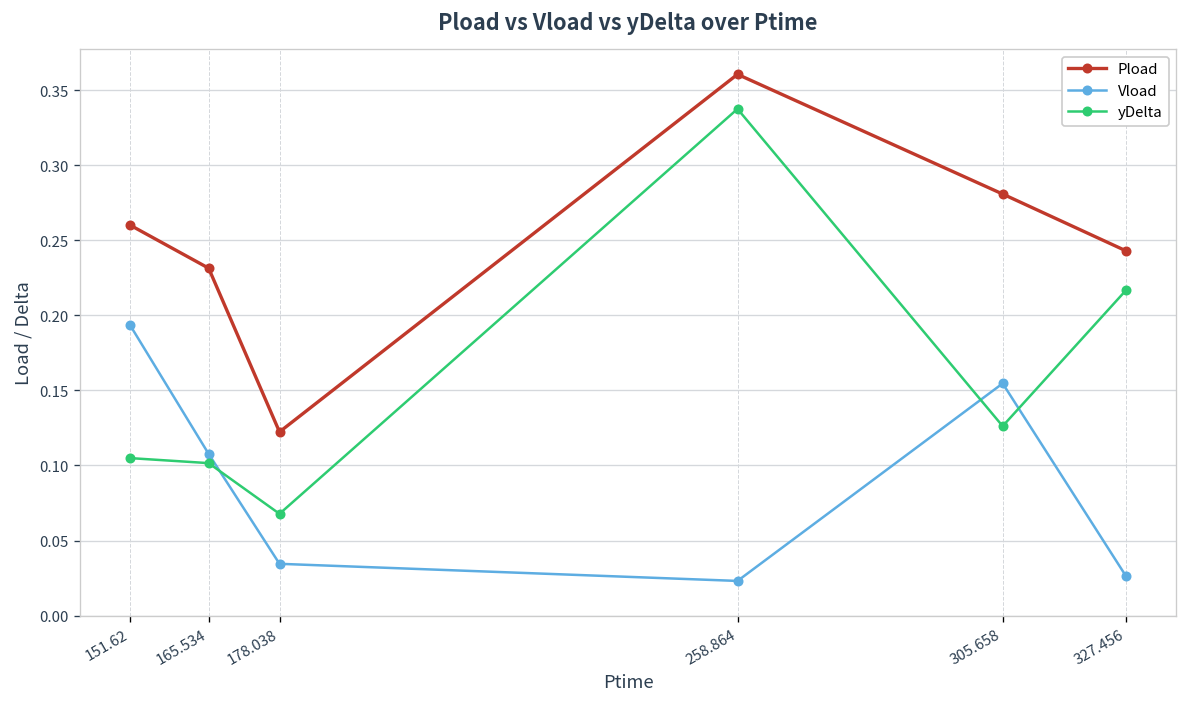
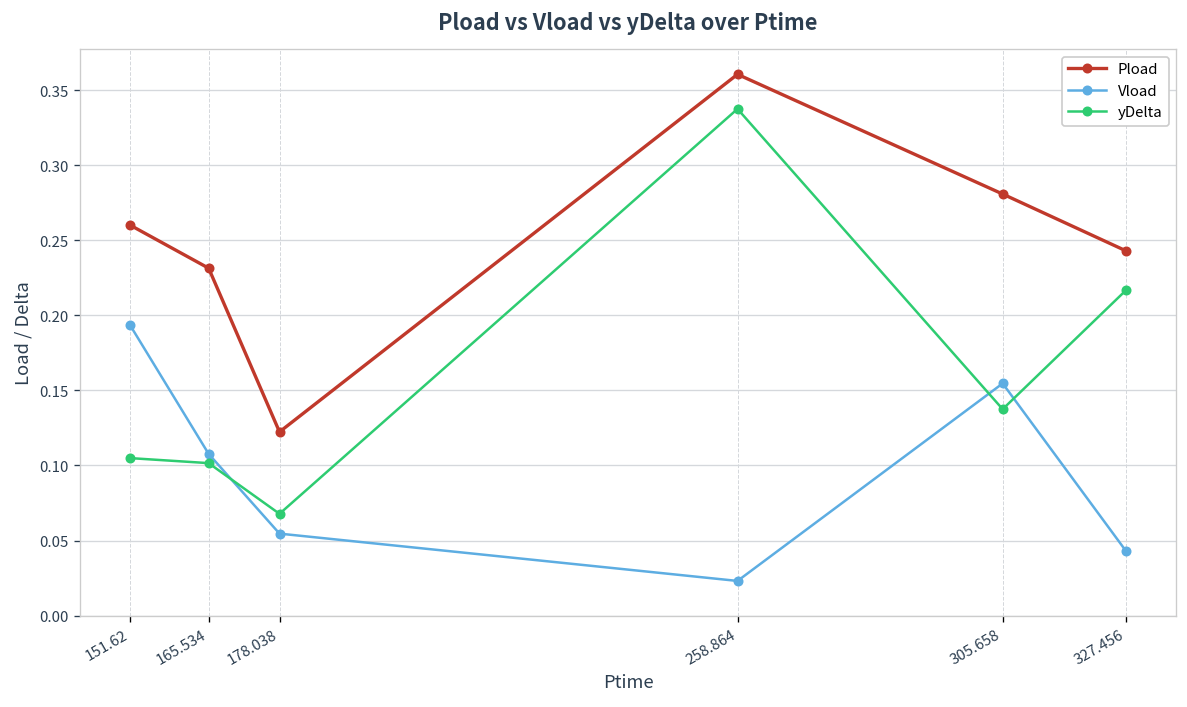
Vload, 178.038: 0.034 -> 0.055
yDelta, 305.658: 0.126 -> 0.138
Vload, 327.456: 0.026 -> 0.043
